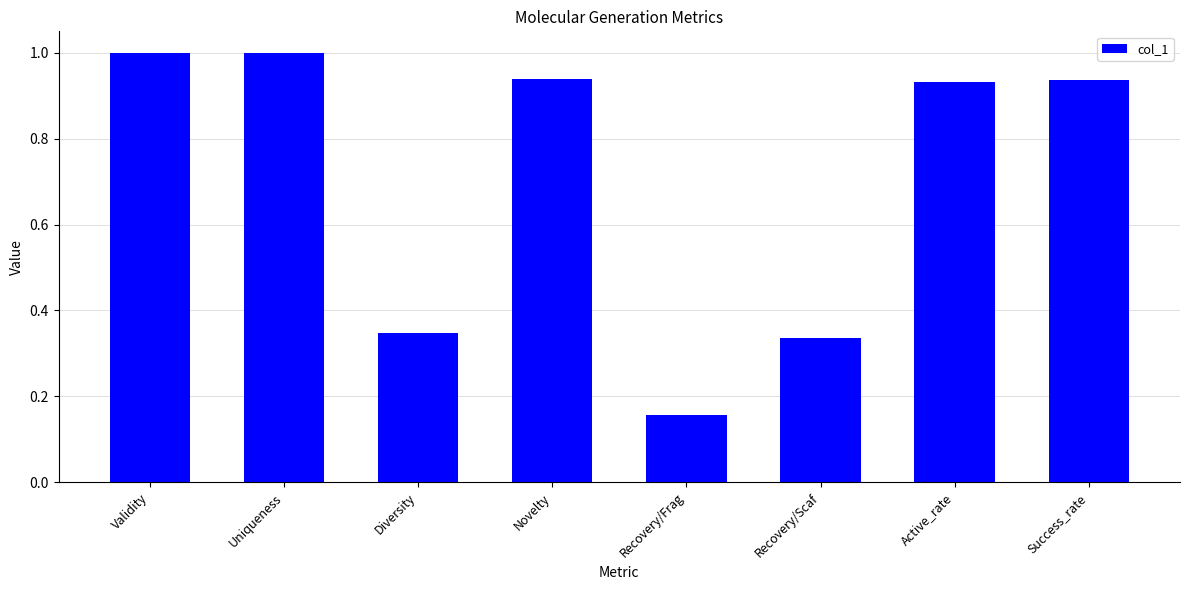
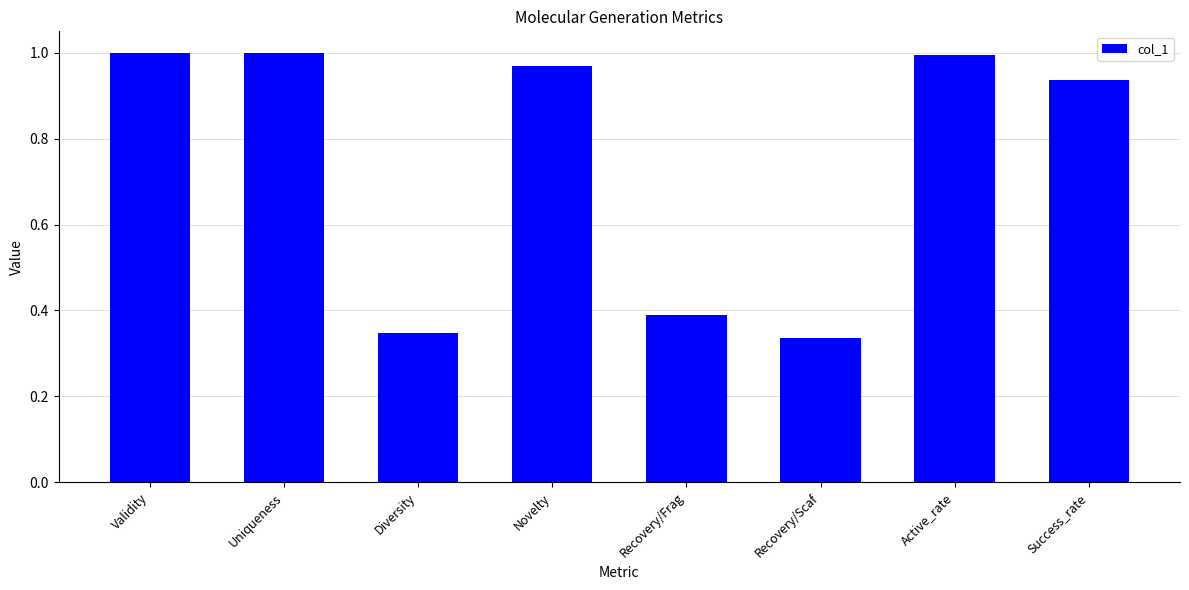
Novelty: 0.94 -> 0.97
Recovery/Frag: 0.16 -> 0.39
Active_rate: 0.93 -> 0.99
